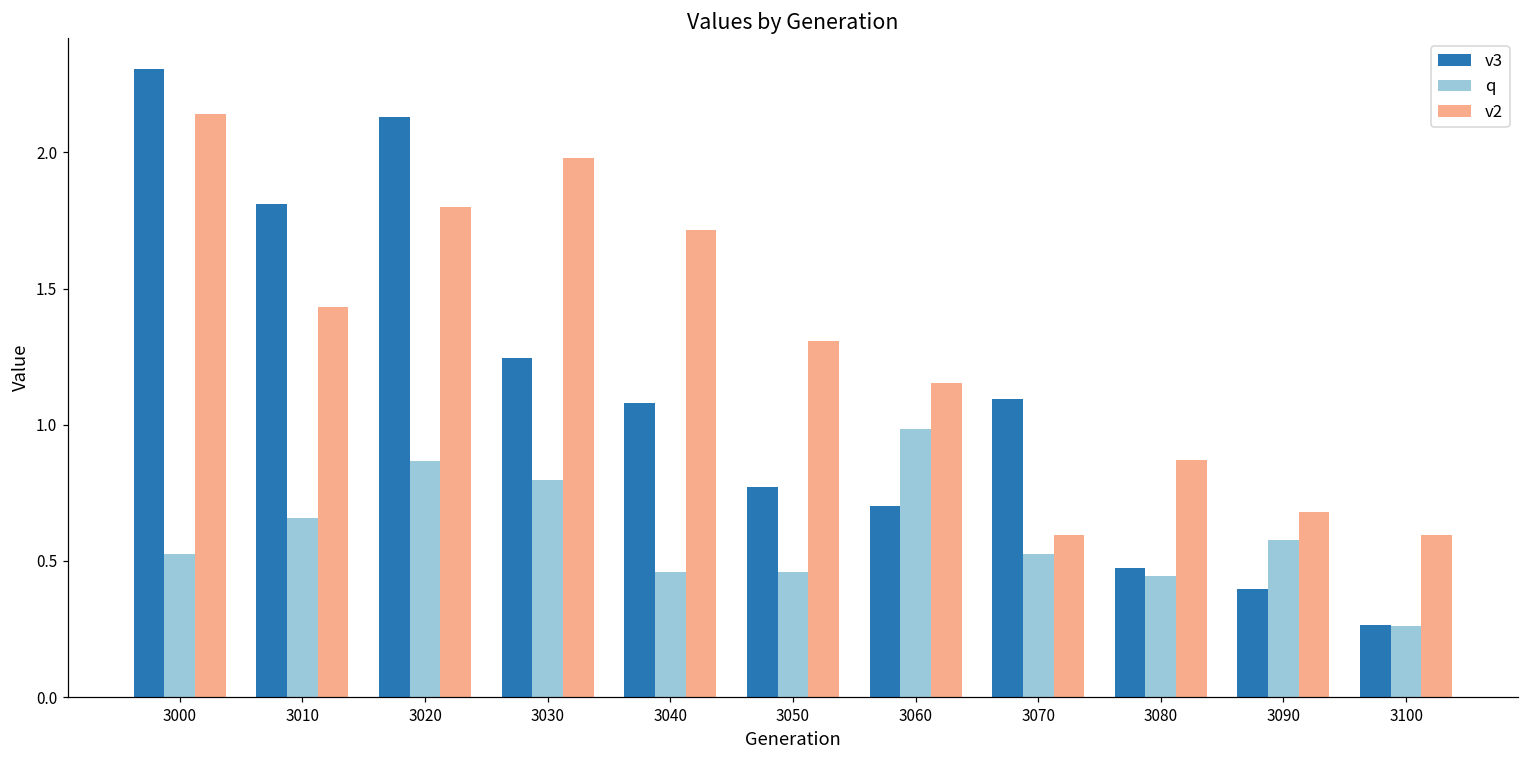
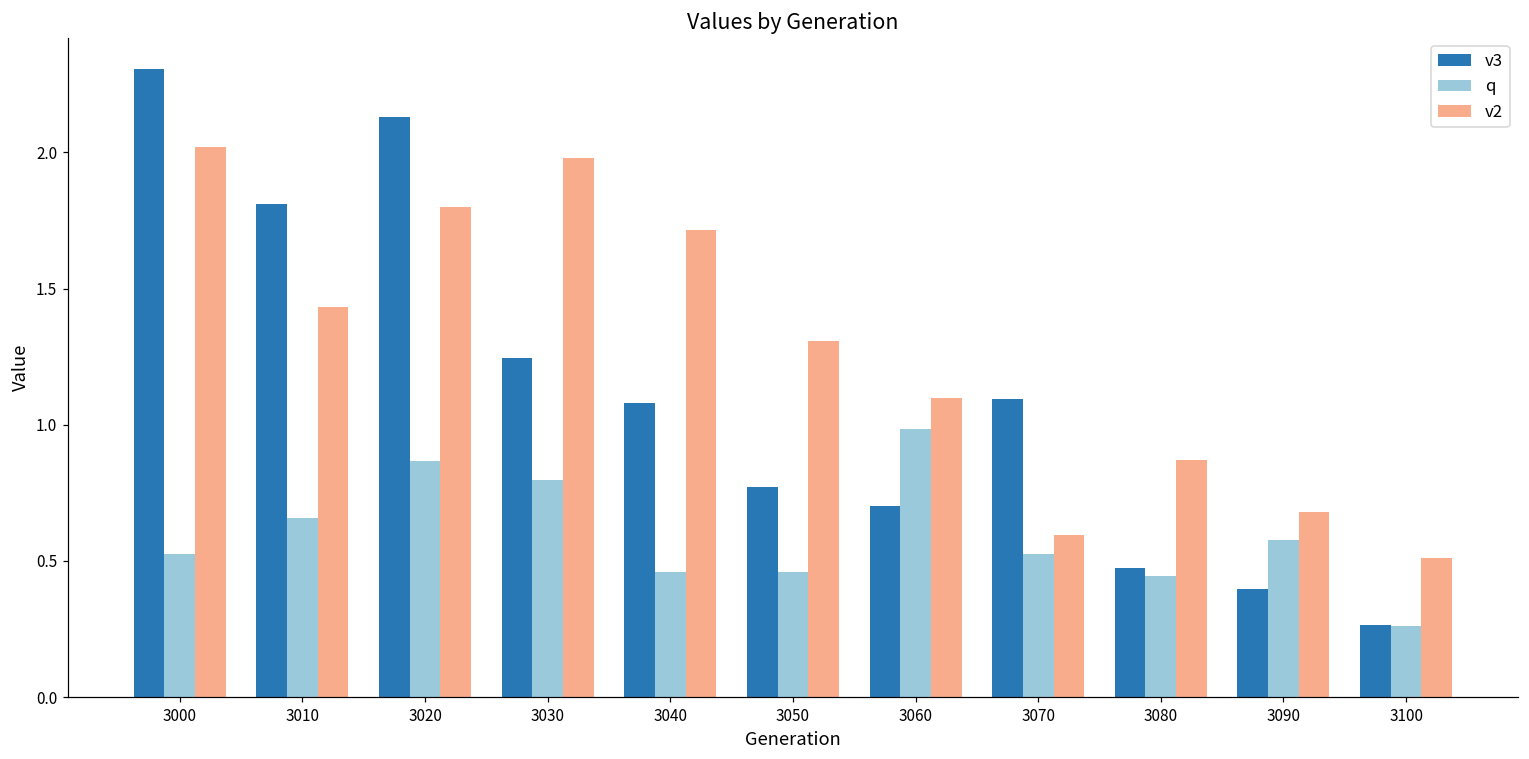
v2, 3000: 2.14 -> 2.02
v2, 3060: 1.15 -> 1.10
v2, 3100: 0.59 -> 0.51
